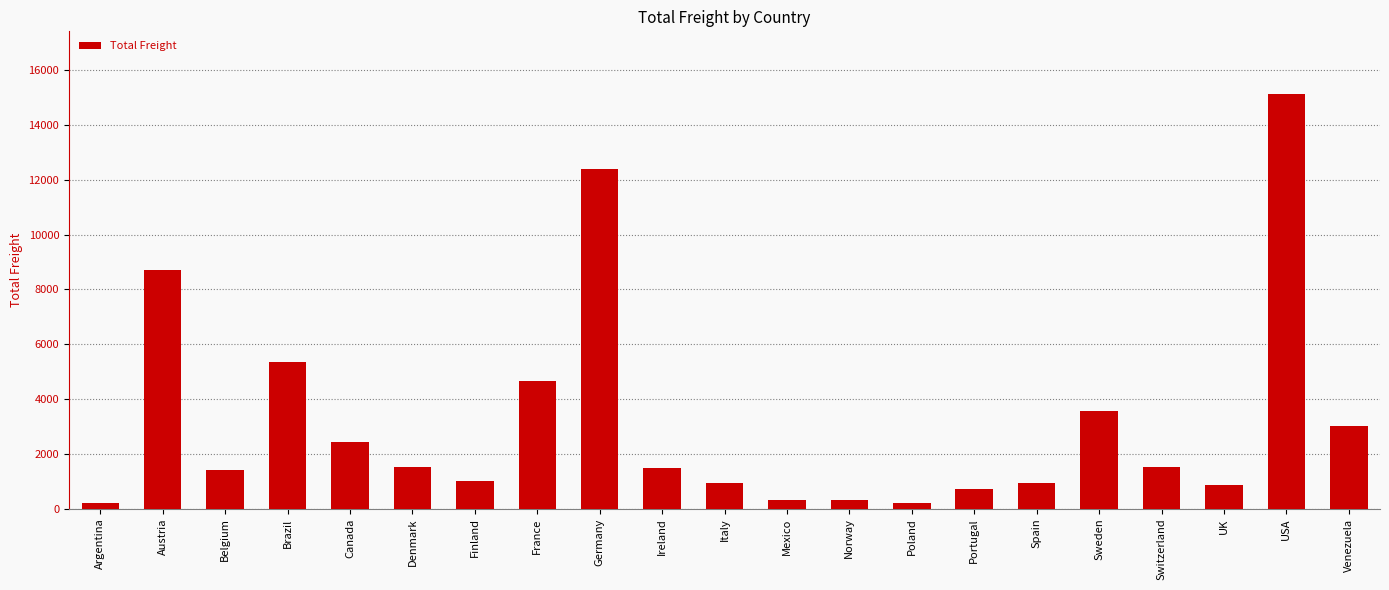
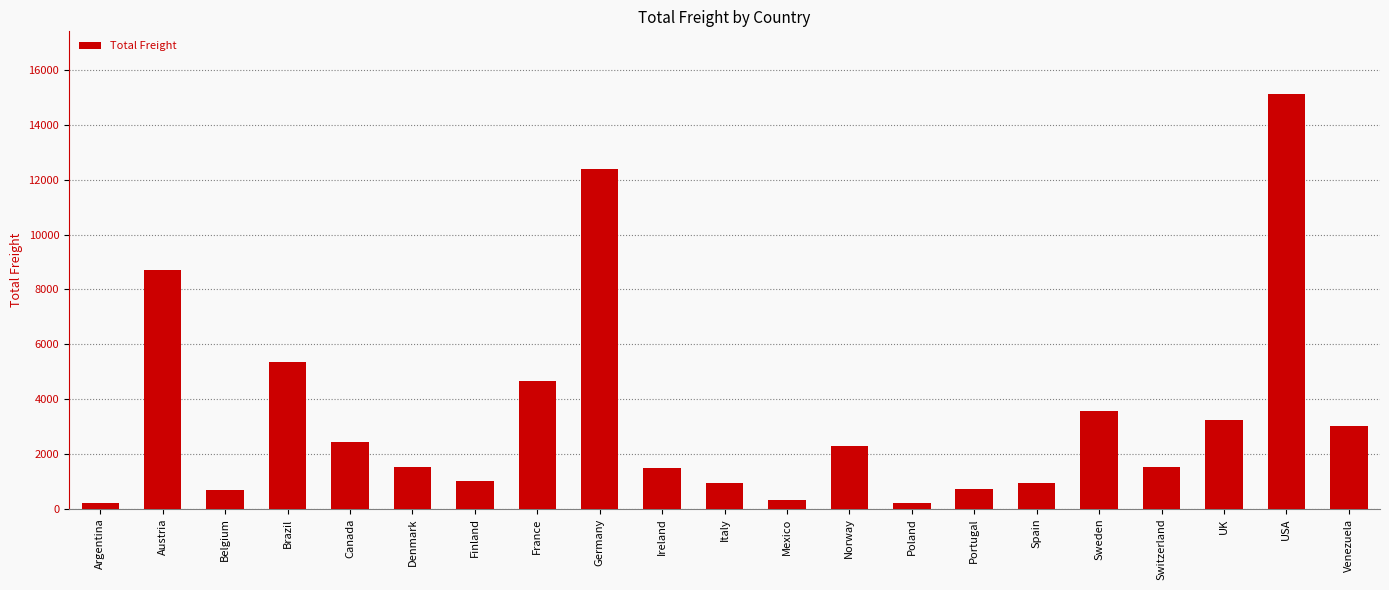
Belgium: 1400 -> 700
Norway: 300 -> 2300
UK: 900 -> 3200
